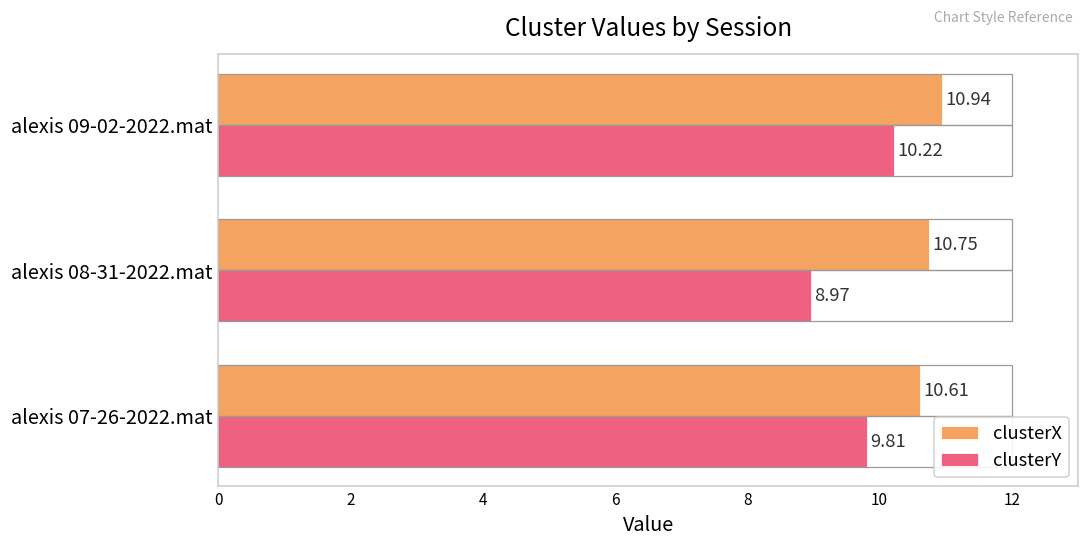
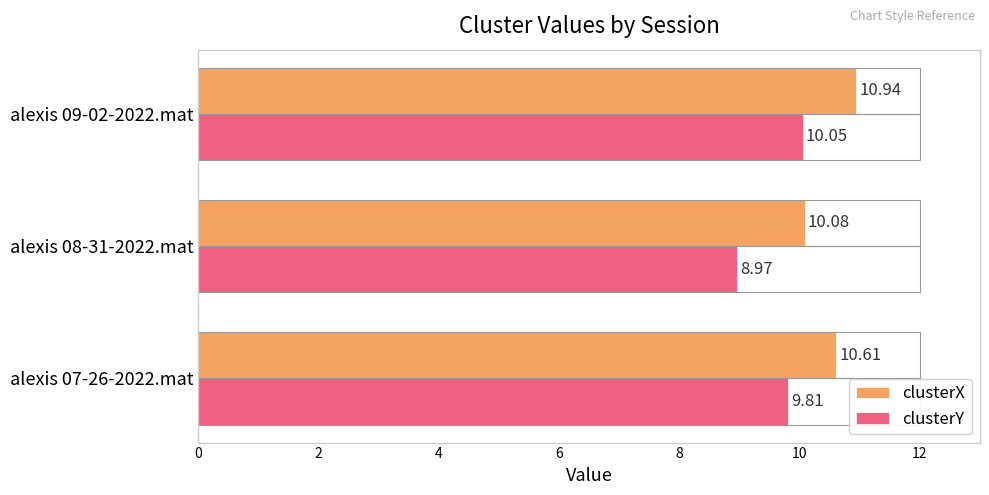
clusterY, alexis 09-02-2022.mat: 10.22 -> 10.05
clusterX, alexis 08-31-2022.mat: 10.75 -> 10.08
